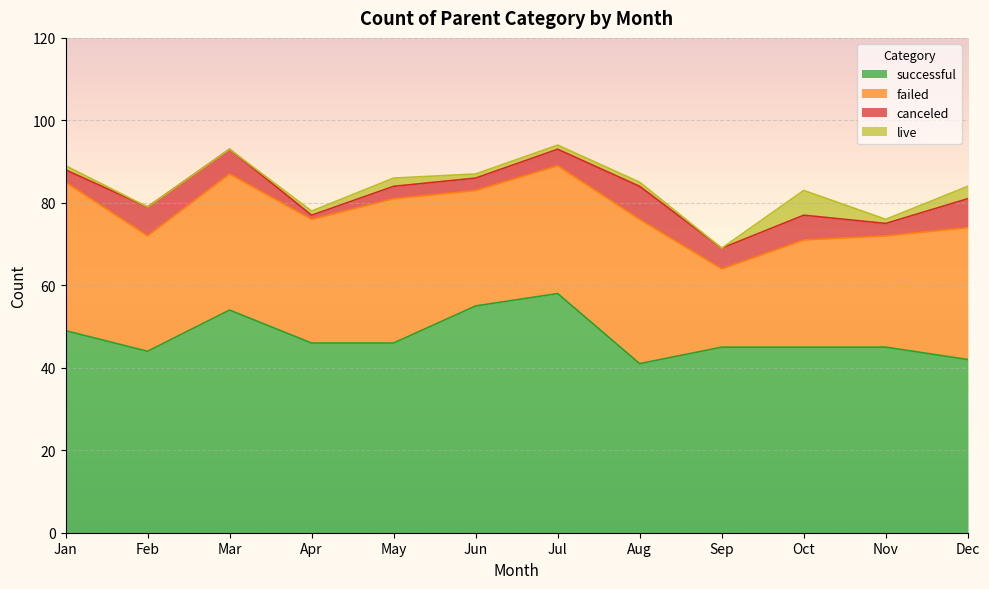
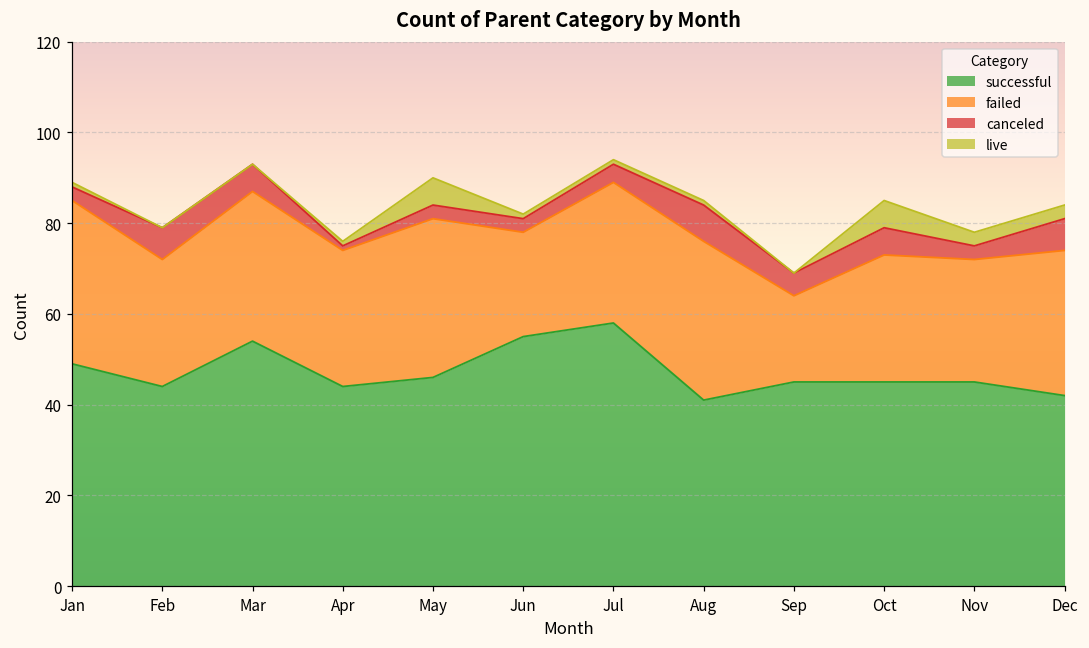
successful, Apr: 46 -> 44
live, May: 2 -> 6
failed, Jun: 28 -> 23
failed, Oct: 26 -> 28
live, Nov: 1 -> 3
